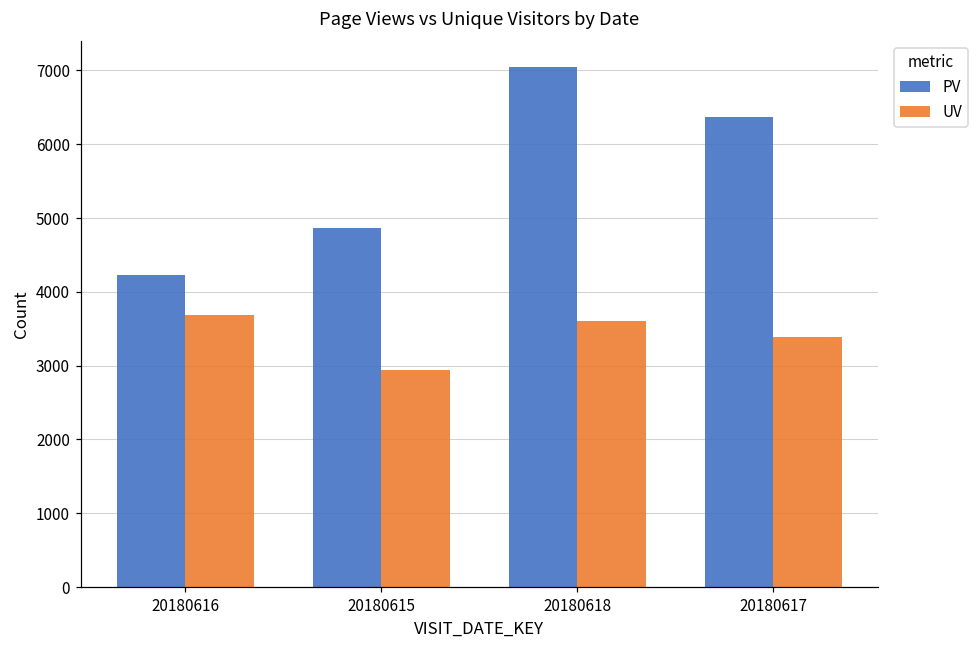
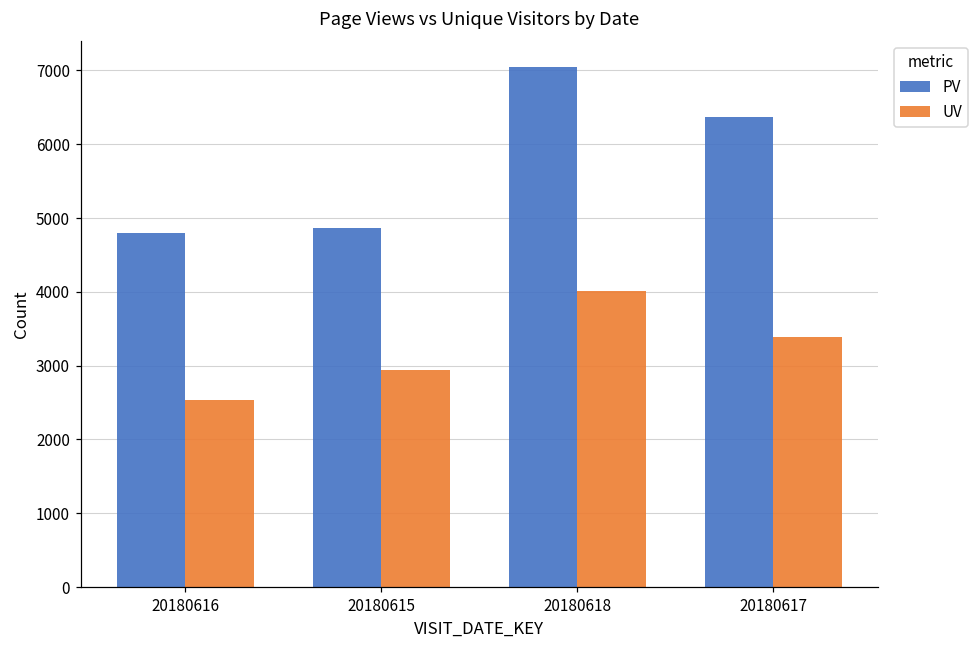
PV, 20180616: 4200 -> 4800
UV, 20180616: 3700 -> 2500
UV, 20180618: 3600 -> 4000
